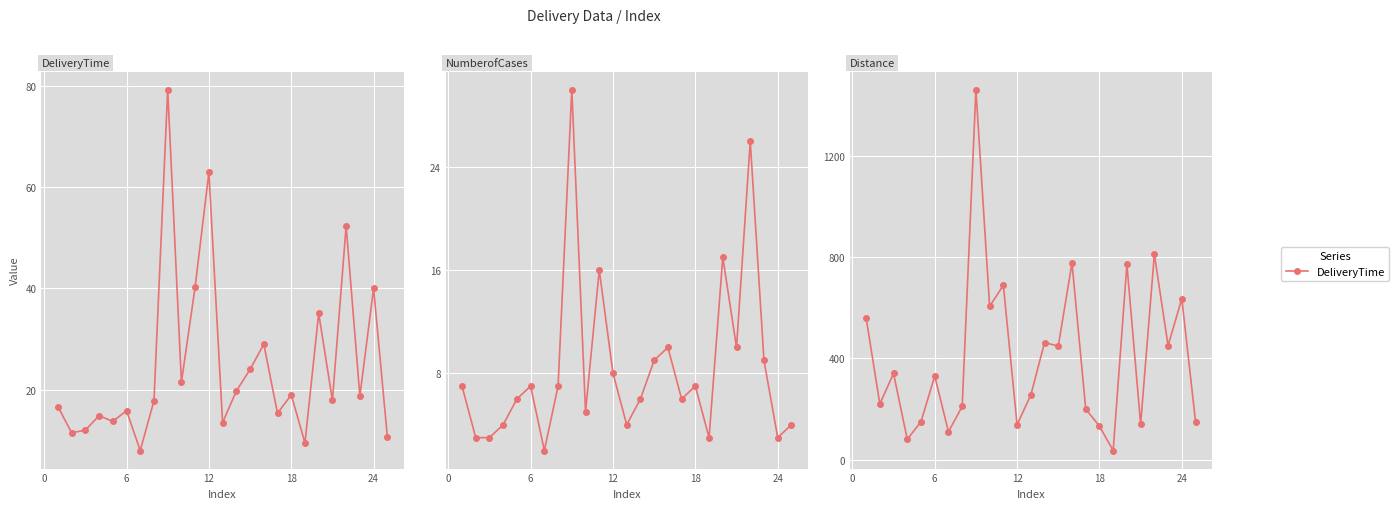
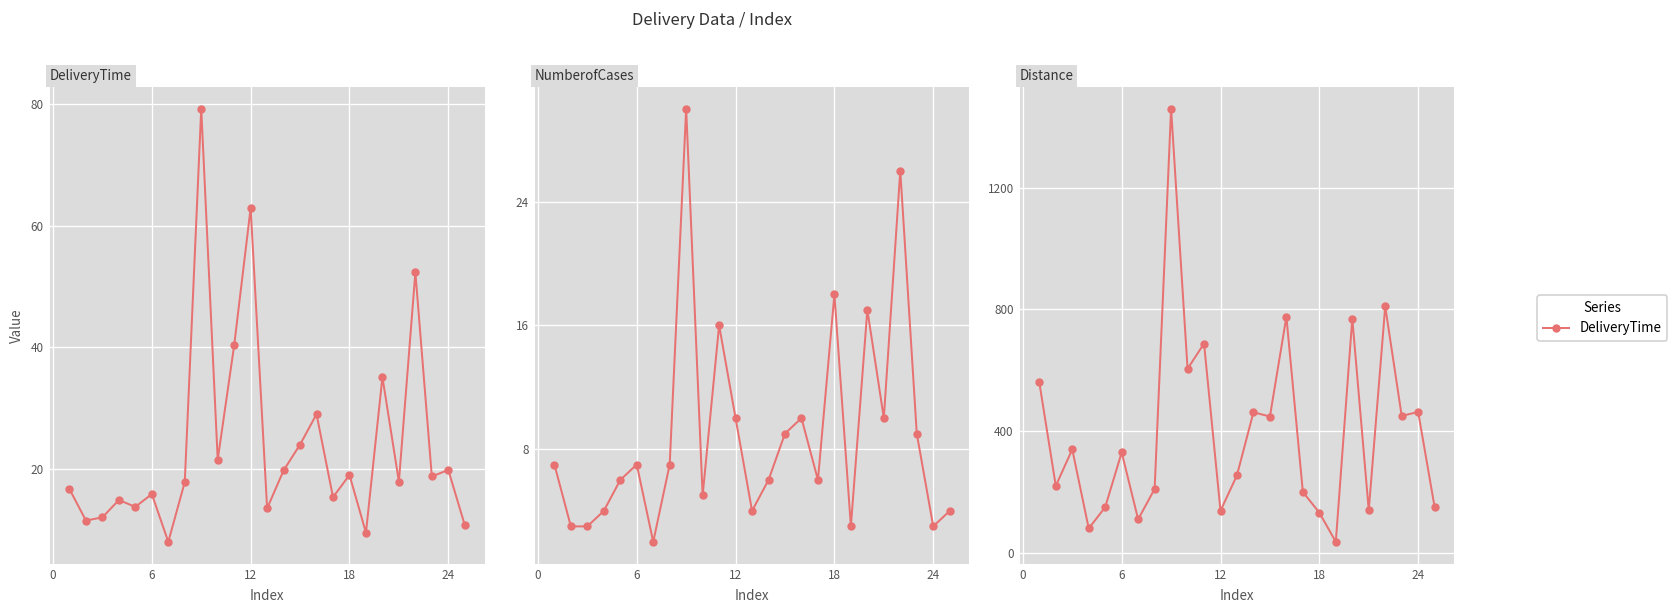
DeliveryTime, 24: 40 -> 20
NumberofCases, 12: 8 -> 10
NumberofCases, 18: 7 -> 18
Distance, 24: 640 -> 460
